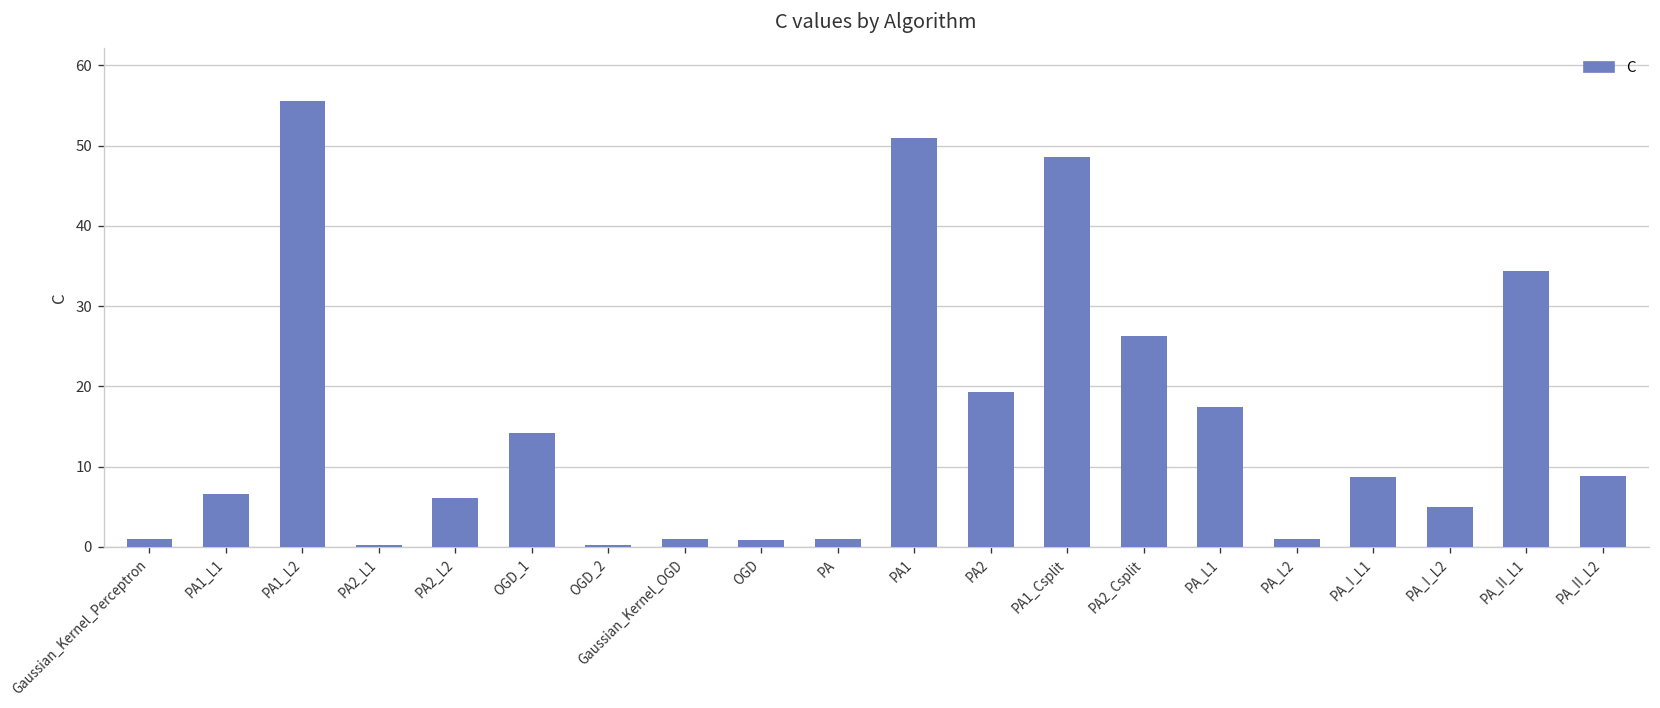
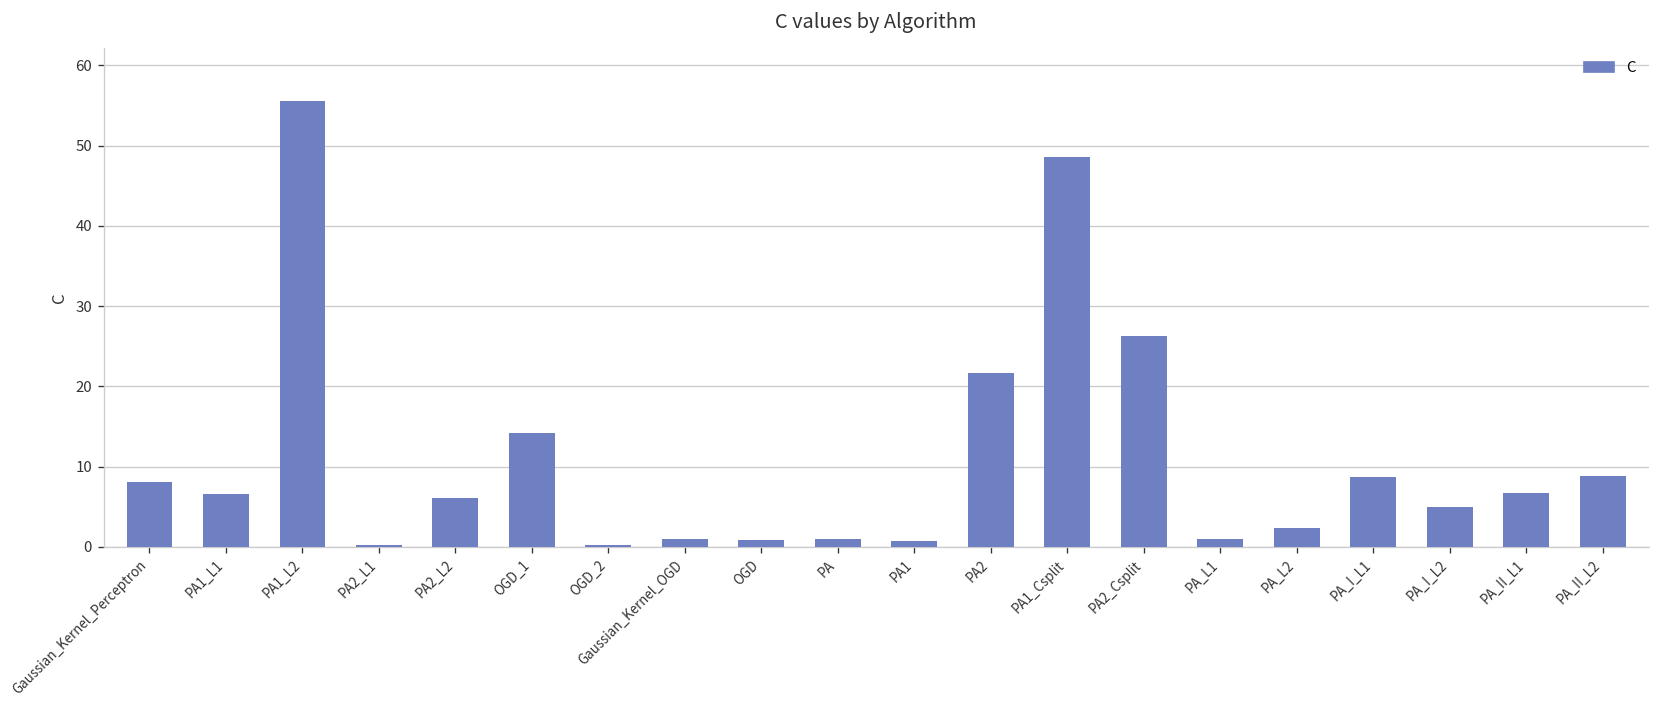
Gaussian_Kernel_Perceptron: 1 -> 8
PA1: 51 -> 1
PA2: 19 -> 22
PA_L1: 17 -> 1
PA_L2: 1 -> 2
PA_II_L1: 34 -> 7
